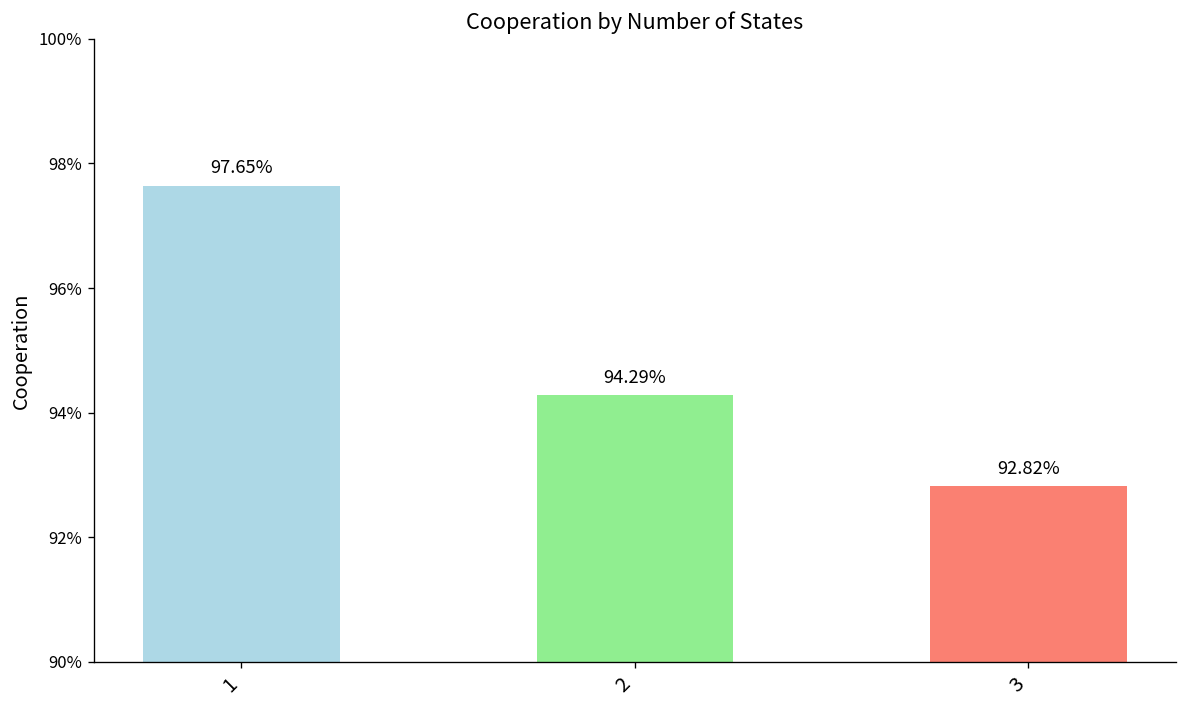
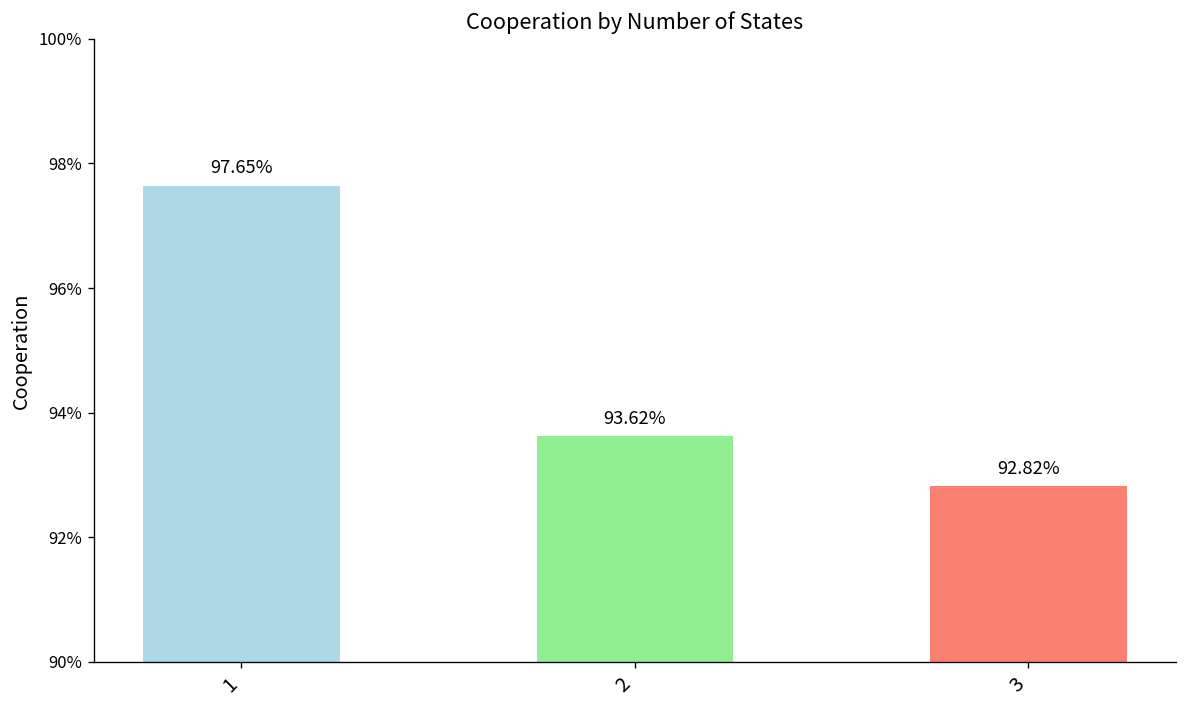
2: 94.29% -> 93.62%
